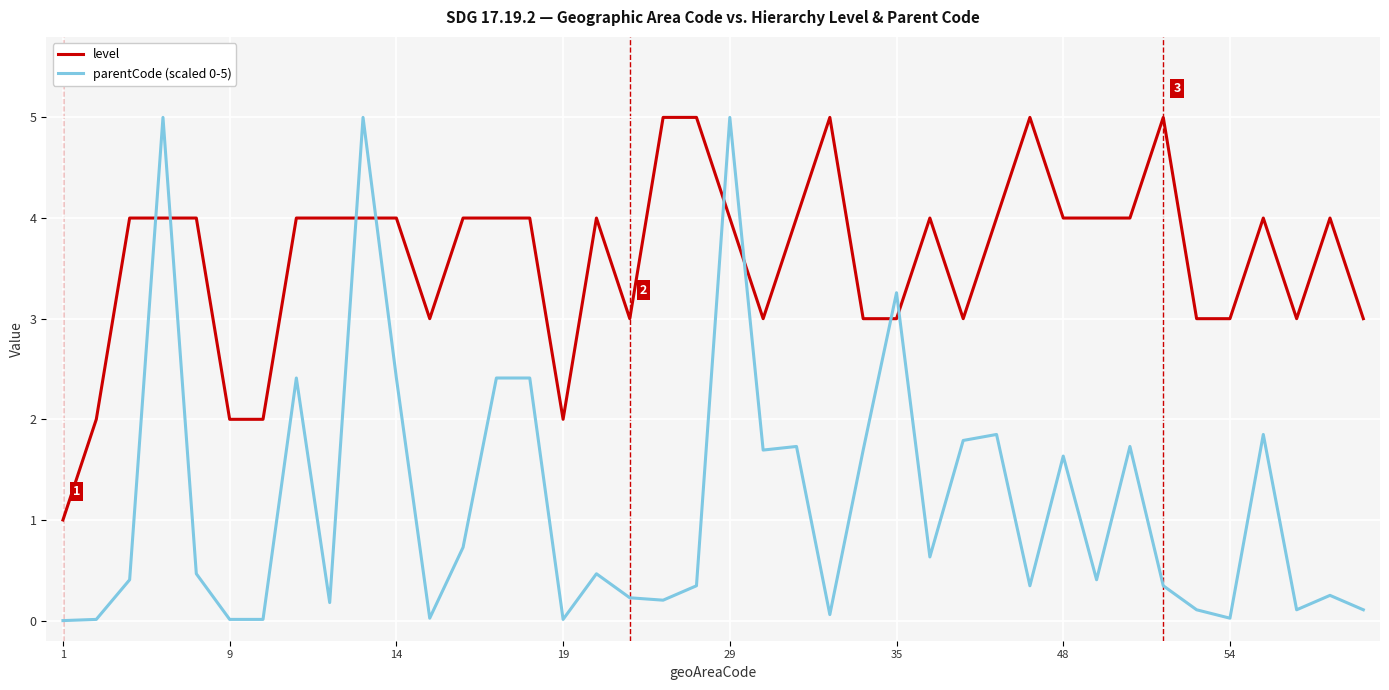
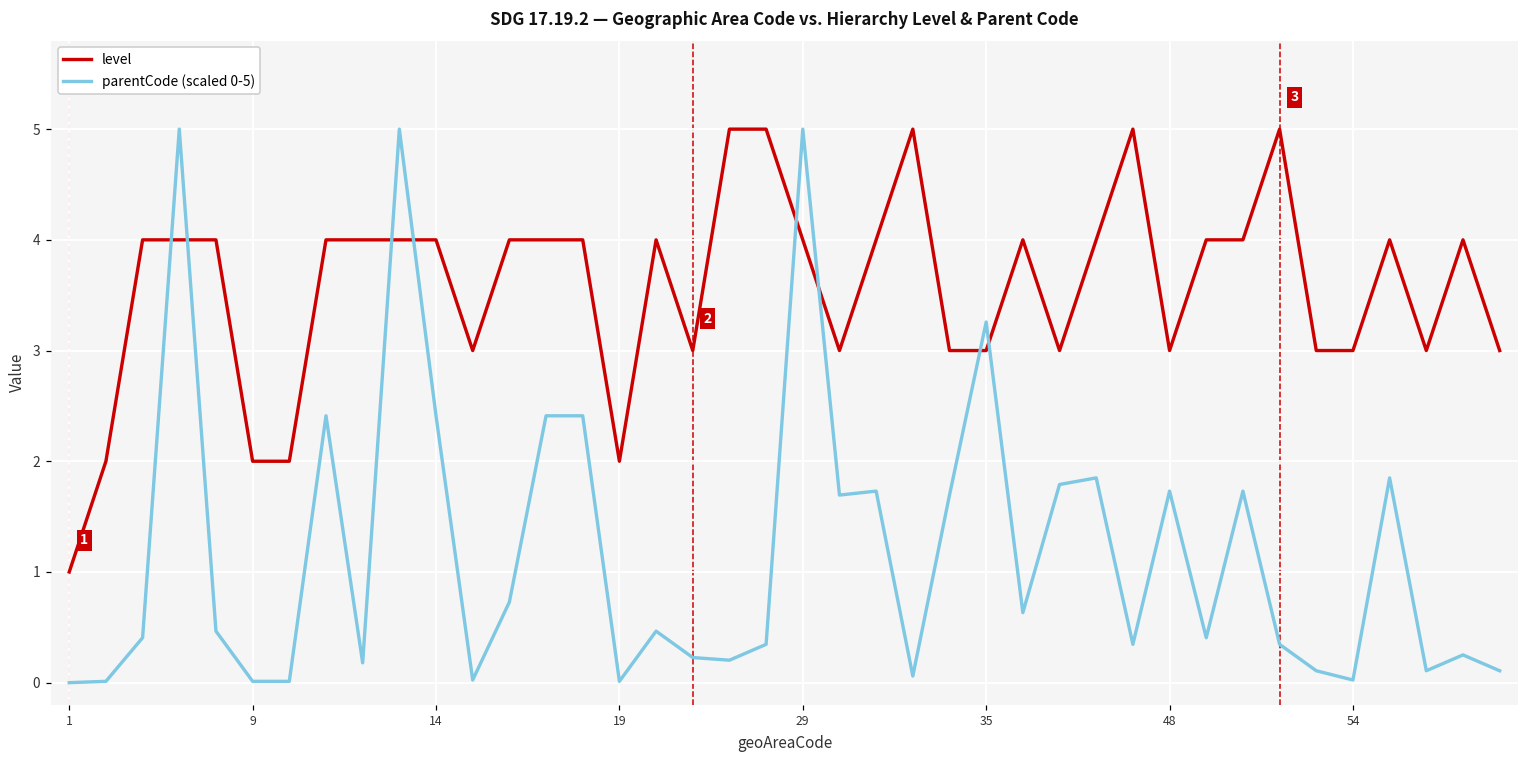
level, 48: 4 -> 3
parentCode (scaled 0-5), 48: 1.63 -> 1.73
